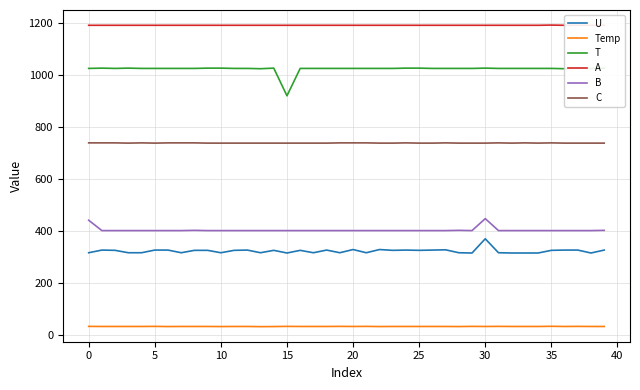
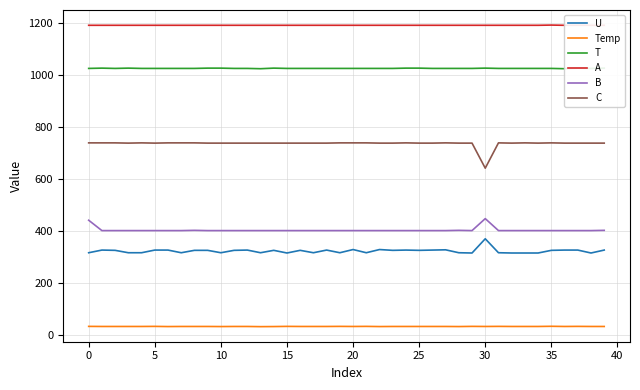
T, 15: 920 -> 1030
C, 30: 740 -> 640
